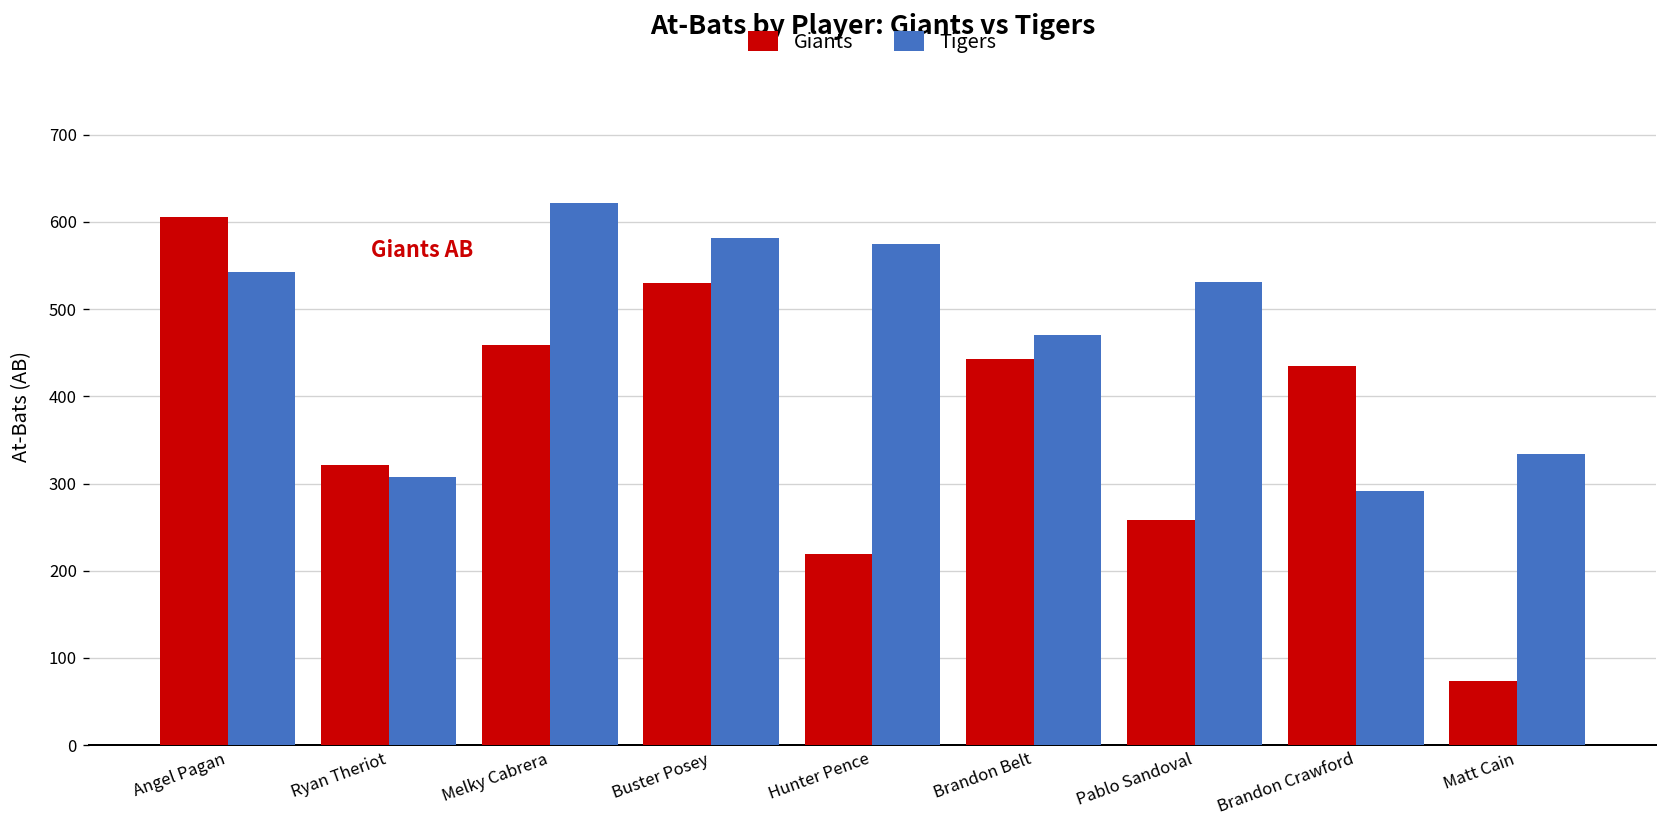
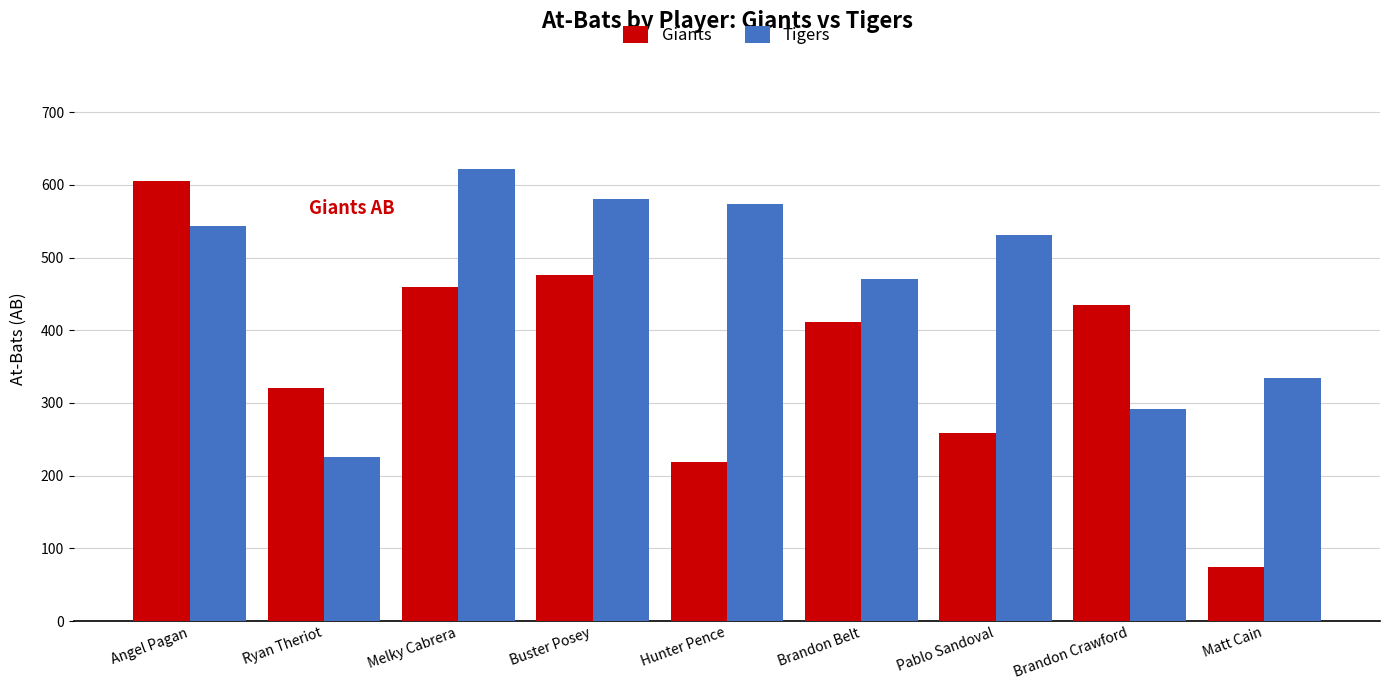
Tigers, Ryan Theriot: 310 -> 230
Giants, Buster Posey: 530 -> 480
Giants, Brandon Belt: 440 -> 410
